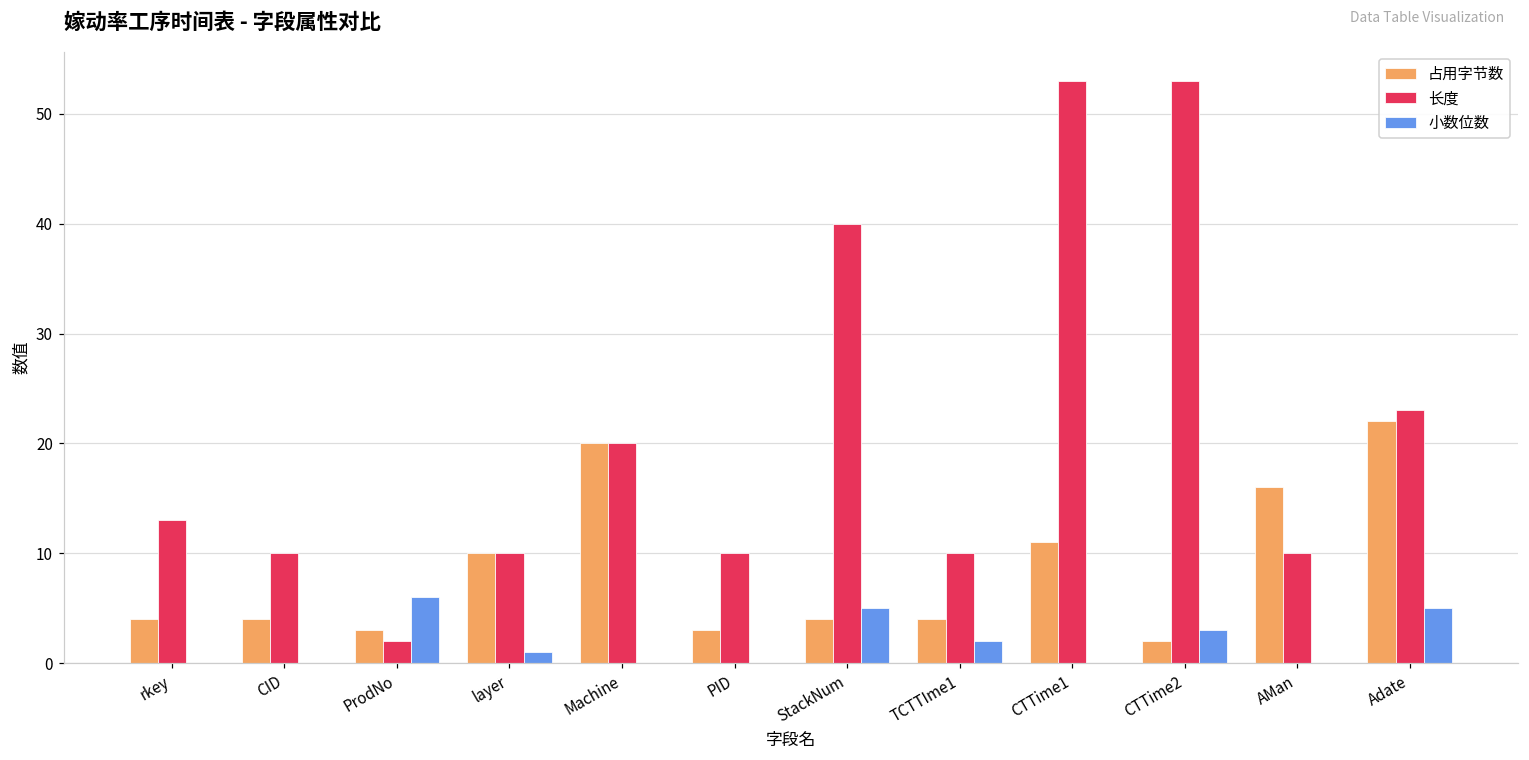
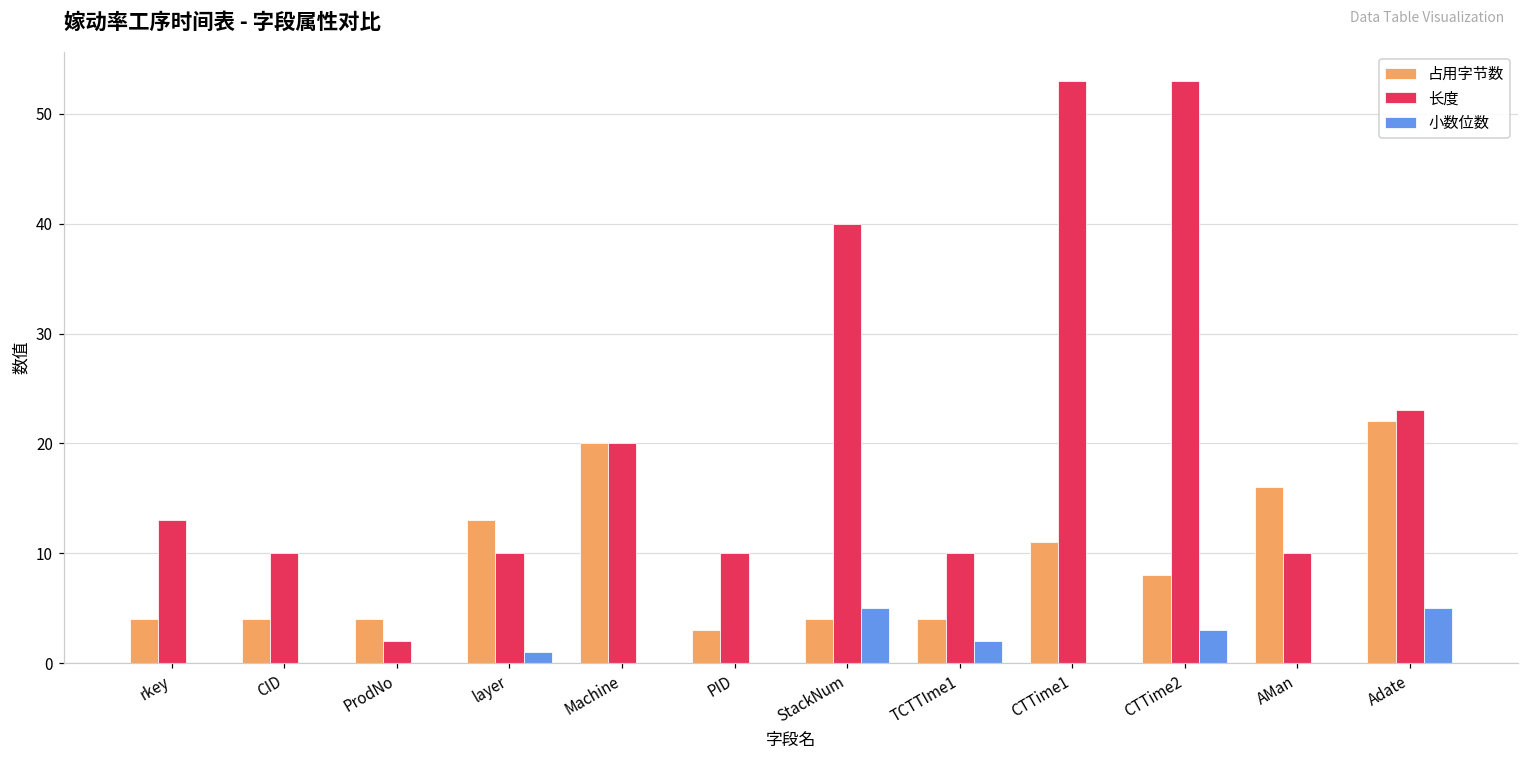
占用字节数, ProdNo: 3 -> 4
小数位数, ProdNo: 6 -> 0
占用字节数, layer: 10 -> 13
占用字节数, CTTime2: 2 -> 8
